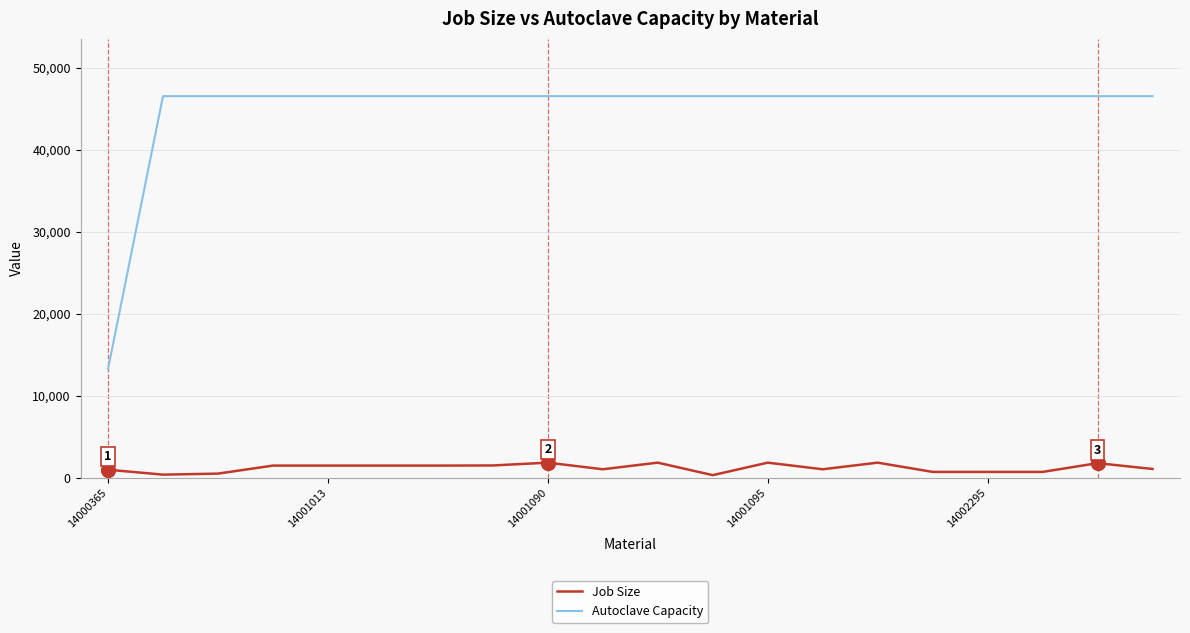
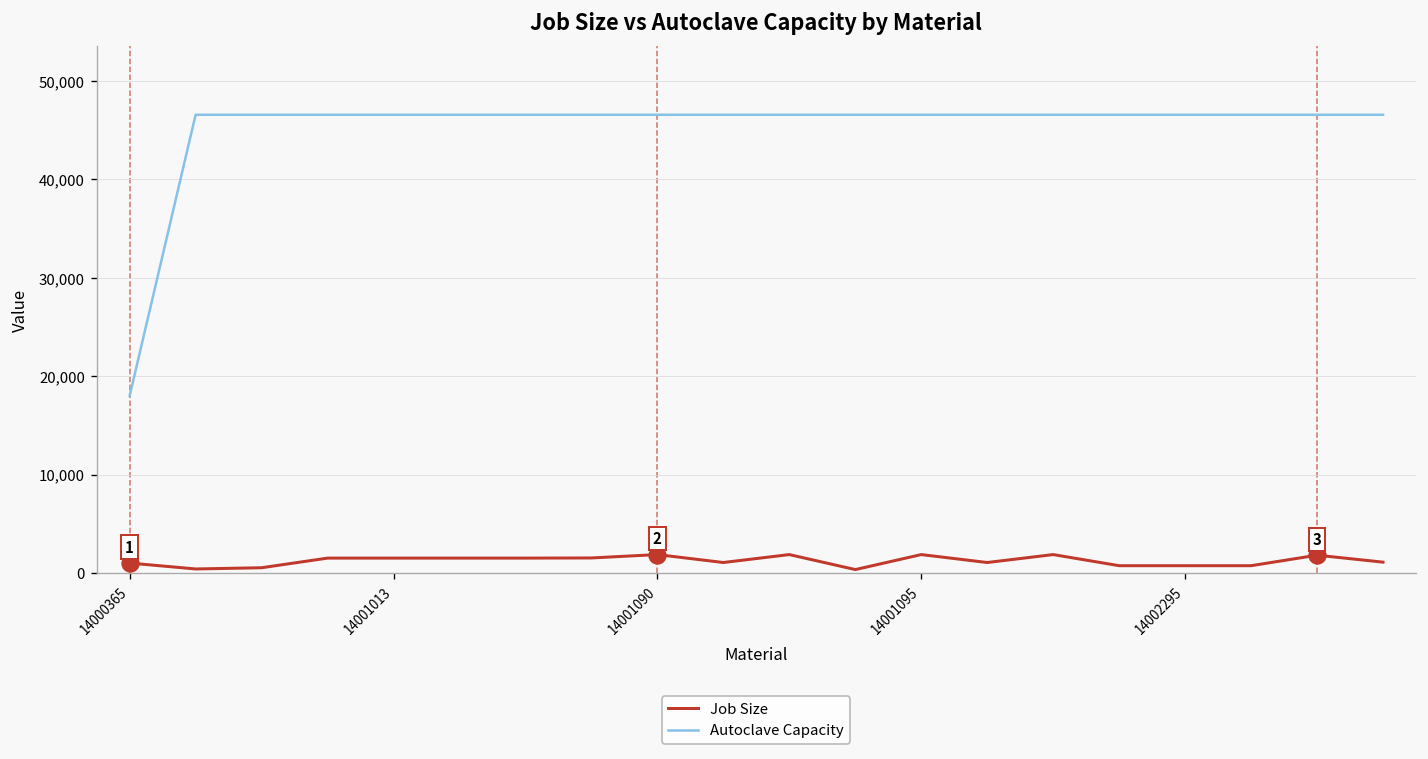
Autoclave Capacity, 14000365: 13,000 -> 18,000
